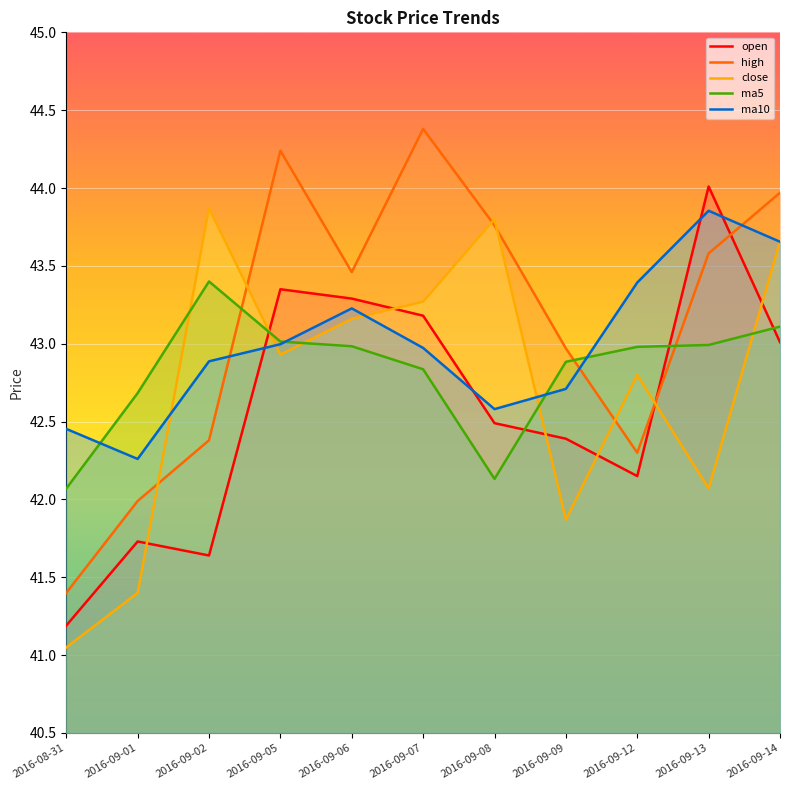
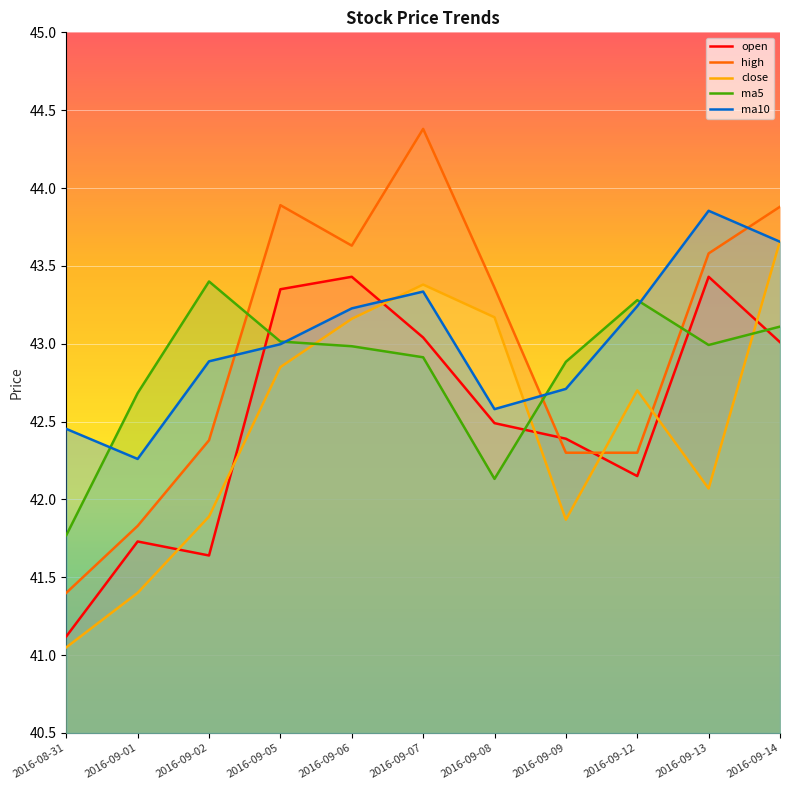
open, 2016-08-31: 41.19 -> 41.12
ma5, 2016-08-31: 42.07 -> 41.77
high, 2016-09-01: 41.99 -> 41.83
close, 2016-09-02: 43.87 -> 41.89
high, 2016-09-05: 44.24 -> 43.89
close, 2016-09-05: 42.93 -> 42.85
open, 2016-09-06: 43.29 -> 43.43
high, 2016-09-06: 43.46 -> 43.63
open, 2016-09-07: 43.18 -> 43.04
close, 2016-09-07: 43.27 -> 43.38
ma5, 2016-09-07: 42.84 -> 42.91
ma10, 2016-09-07: 42.97 -> 43.34
high, 2016-09-08: 43.76 -> 43.36
close, 2016-09-08: 43.80 -> 43.17
high, 2016-09-09: 42.97 -> 42.30
close, 2016-09-12: 42.8 -> 42.7
ma5, 2016-09-12: 42.98 -> 43.28
ma10, 2016-09-12: 43.39 -> 43.24
open, 2016-09-13: 44.01 -> 43.43
high, 2016-09-14: 43.97 -> 43.88
